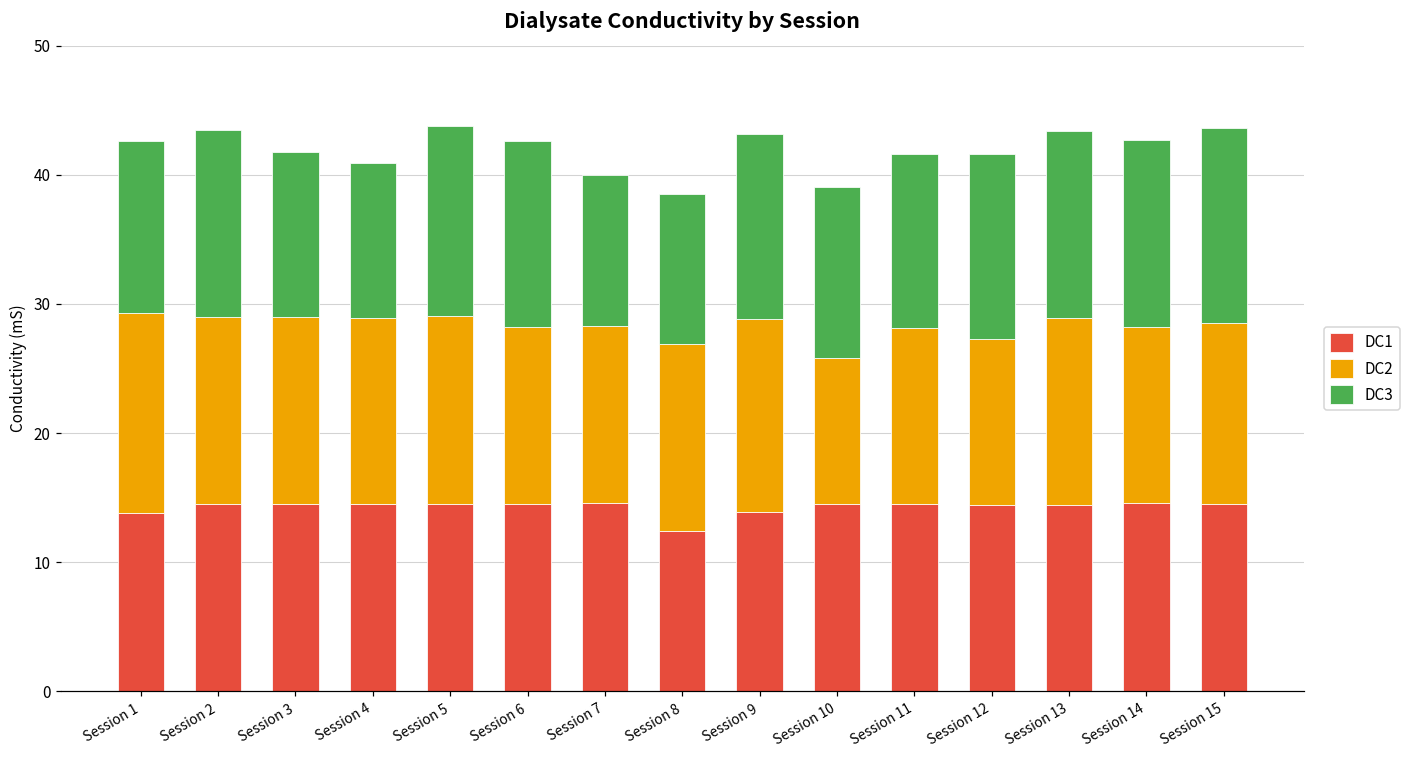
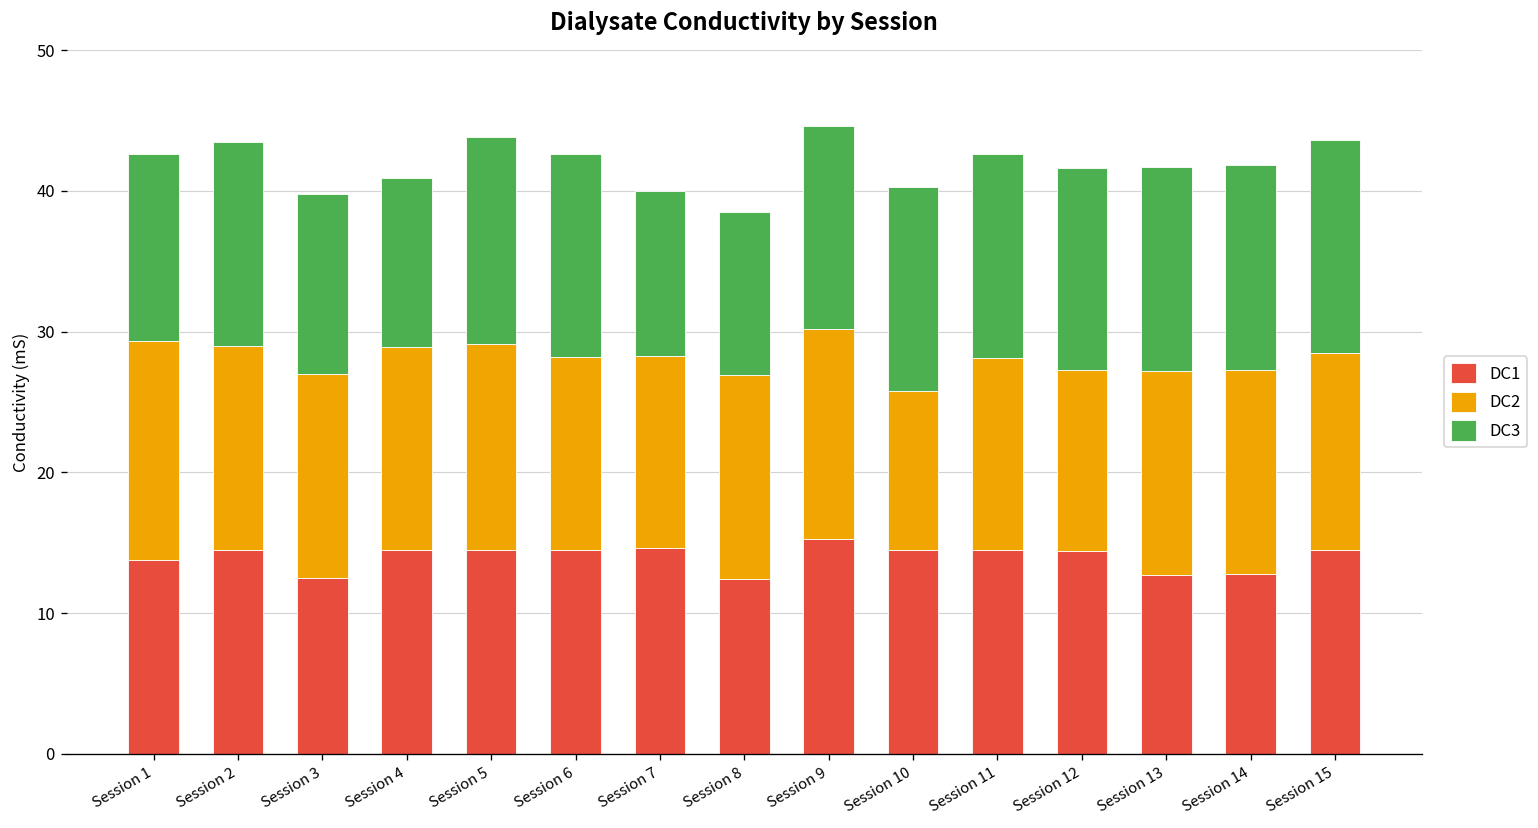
DC1, Session 3: 14.5 -> 12.5
DC1, Session 9: 13.9 -> 15.3
DC3, Session 10: 13.3 -> 14.5
DC3, Session 11: 13.5 -> 14.5
DC1, Session 13: 14.4 -> 12.7
DC1, Session 14: 14.6 -> 12.8
DC2, Session 14: 13.6 -> 14.5
